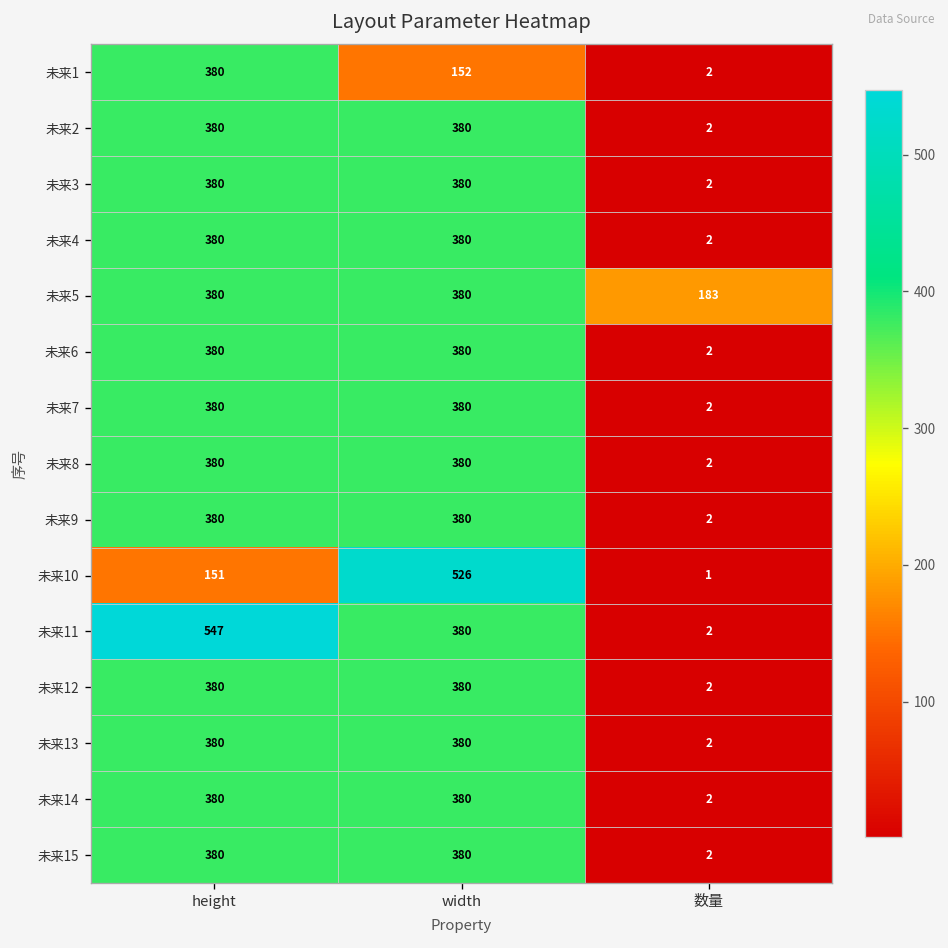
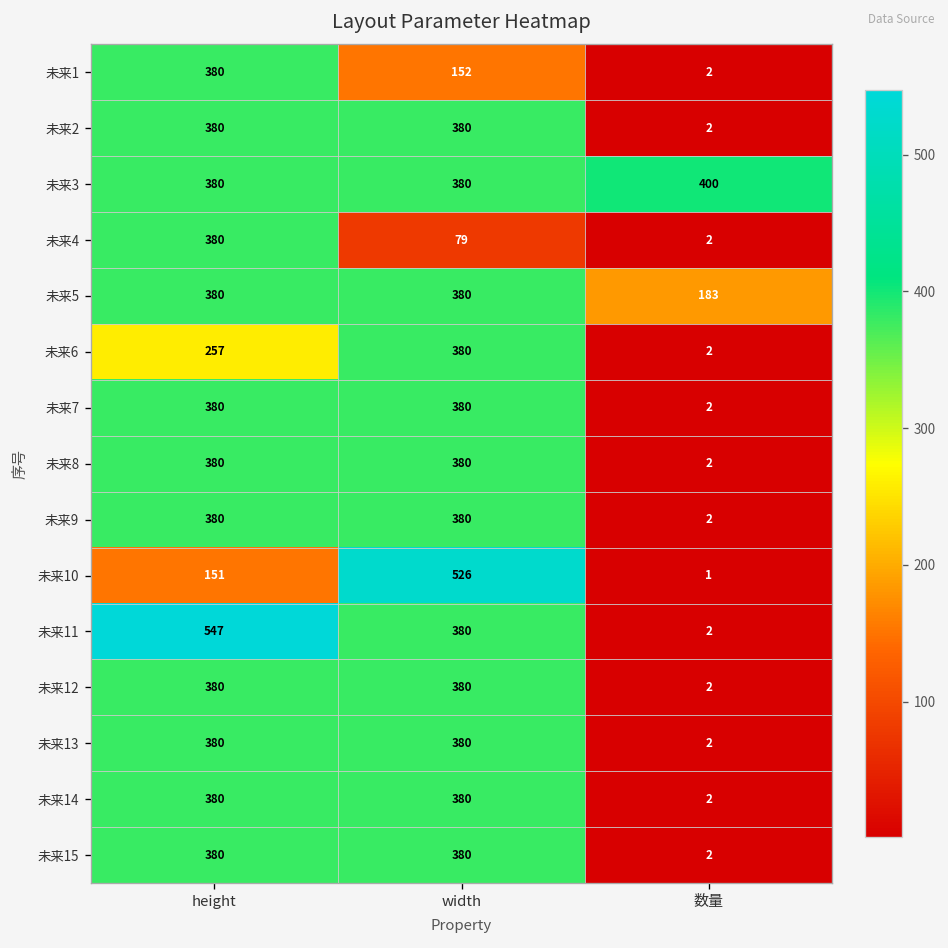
未来3, 数量: 2 -> 400
未来4, width: 380 -> 79
未来6, height: 380 -> 257
